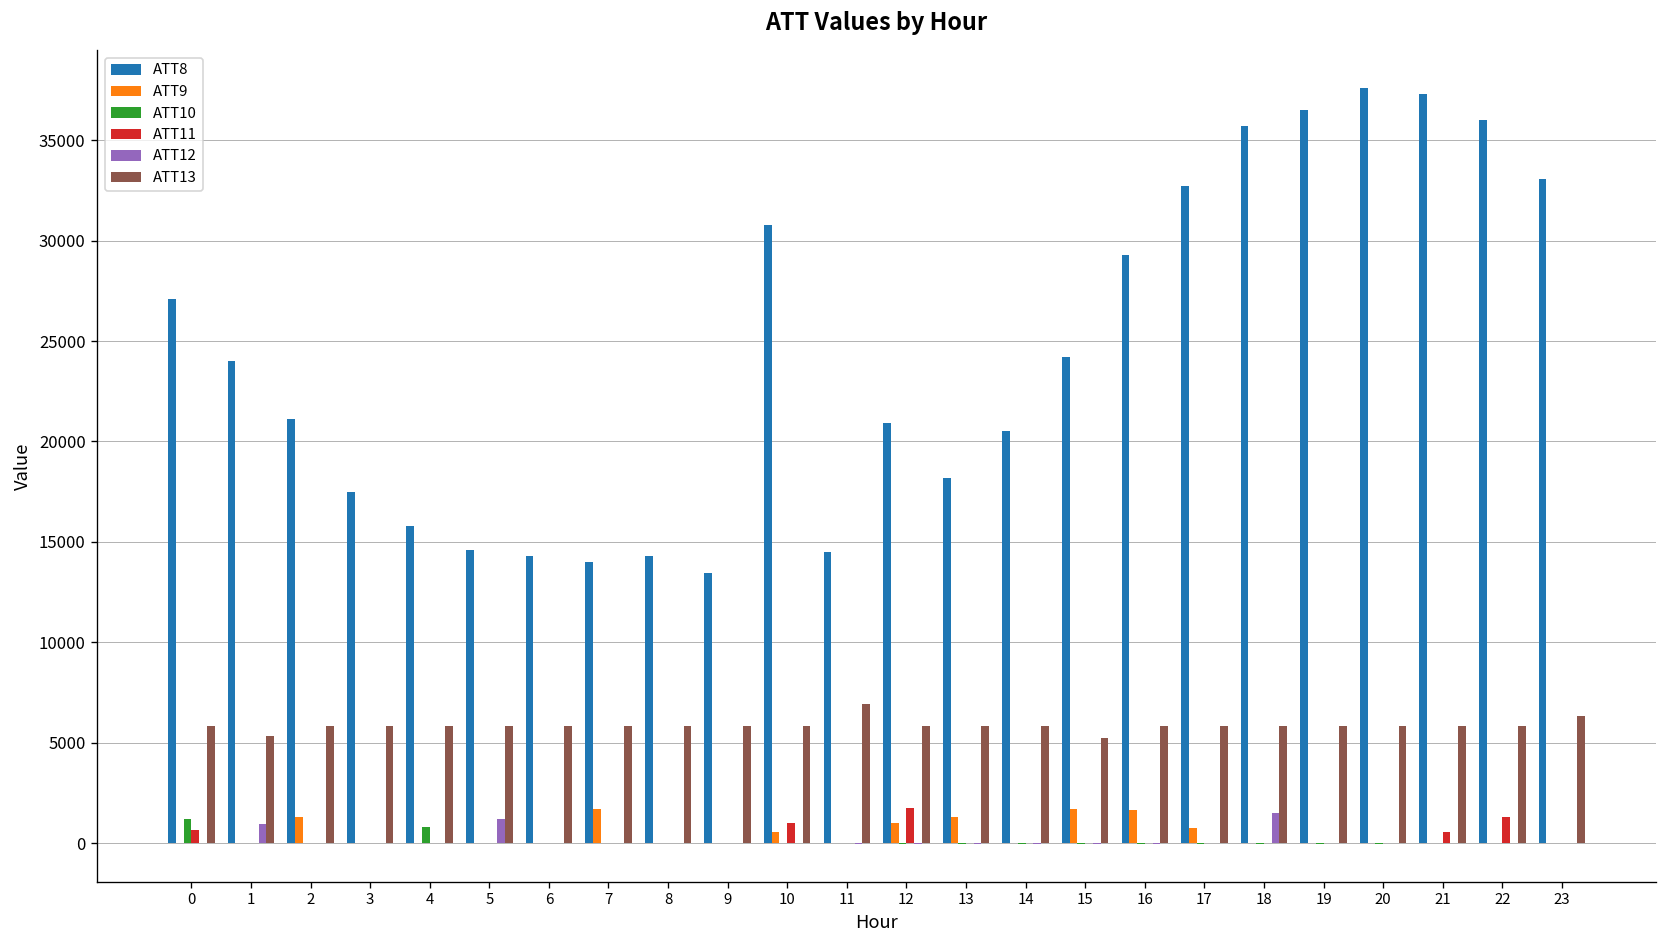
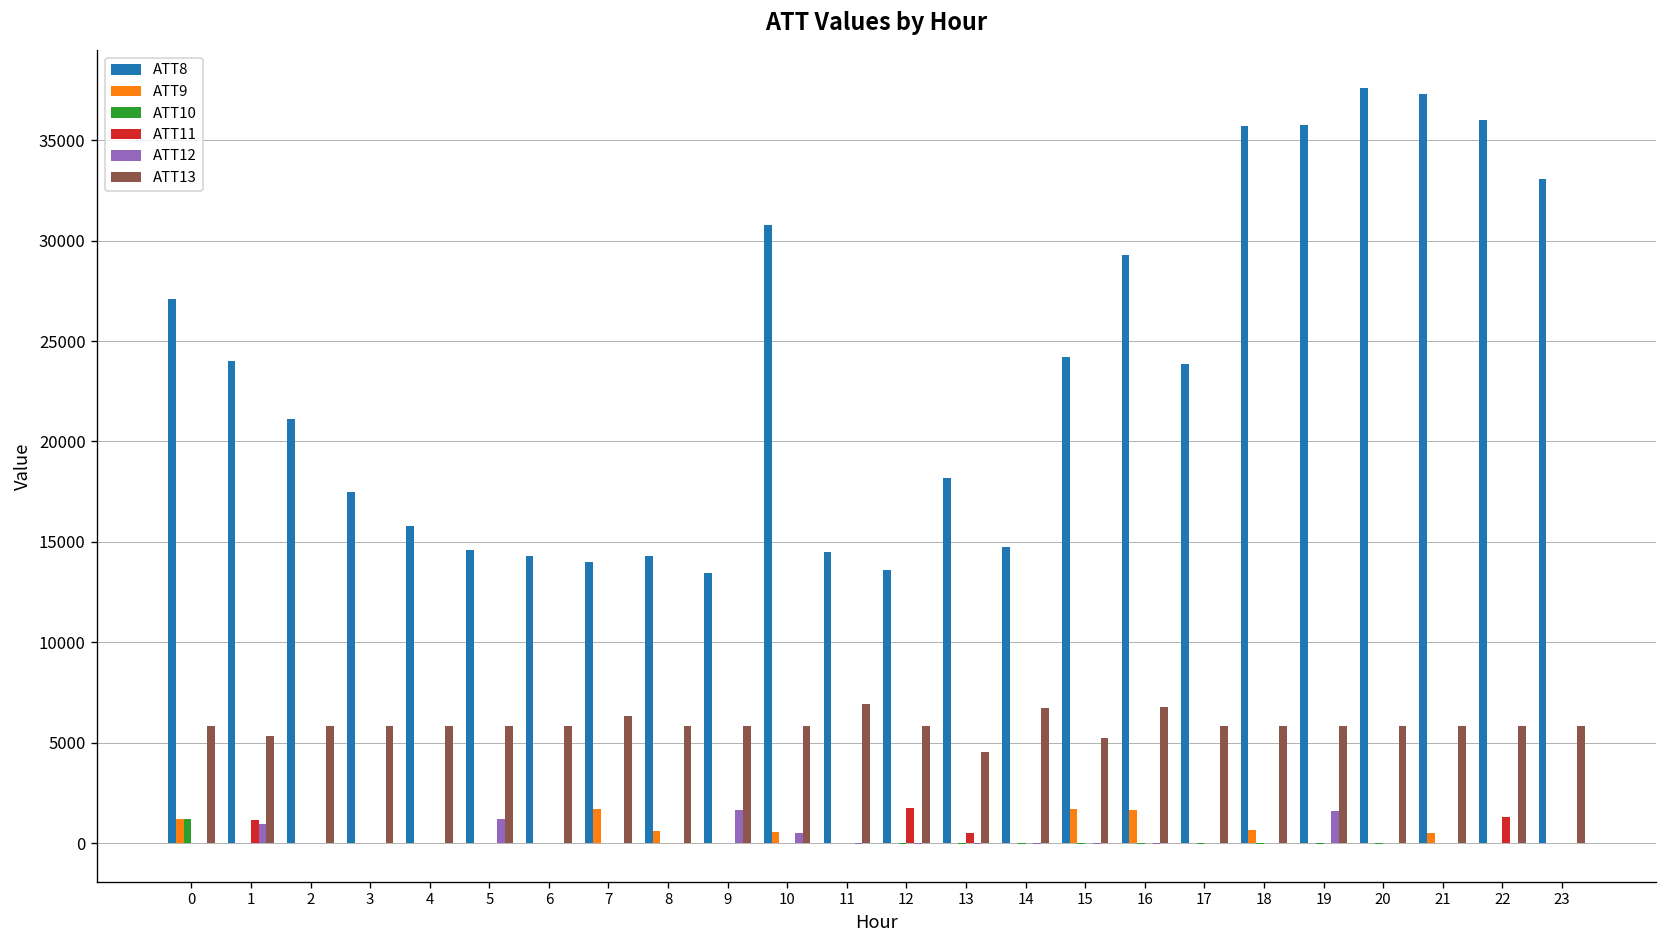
ATT9, 0: 0 -> 1200
ATT11, 0: 700 -> 0
ATT11, 1: 0 -> 1200
ATT9, 2: 1300 -> 0
ATT10, 4: 800 -> 0
ATT13, 7: 5900 -> 6400
ATT9, 8: 0 -> 600
ATT12, 9: 0 -> 1700
ATT11, 10: 1000 -> 0
ATT12, 10: 0 -> 500
ATT8, 12: 20900 -> 13600
ATT9, 12: 1000 -> 0
ATT9, 13: 1300 -> 0
ATT11, 13: 0 -> 500
ATT13, 13: 5900 -> 4500
ATT8, 14: 20500 -> 14700
ATT13, 14: 5900 -> 6700
ATT13, 16: 5900 -> 6800
ATT8, 17: 32700 -> 23800
ATT9, 17: 800 -> 0
ATT9, 18: 0 -> 700
ATT12, 18: 1500 -> 0
ATT8, 19: 36500 -> 35800
ATT12, 19: 0 -> 1600
ATT9, 21: 0 -> 500
ATT11, 21: 600 -> 0
ATT13, 23: 6400 -> 5900
